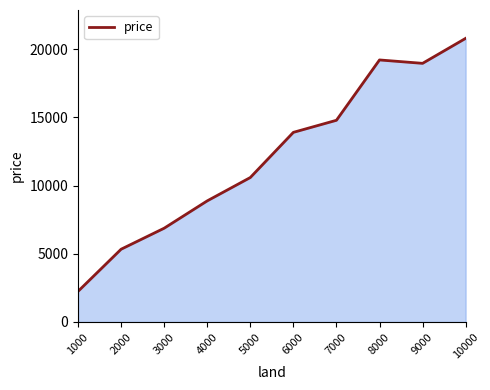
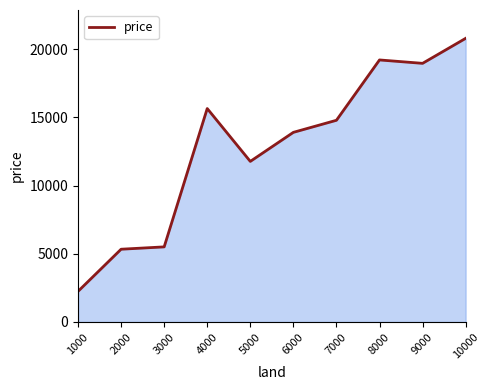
3000: 6900 -> 5500
4000: 8900 -> 15600
5000: 10600 -> 11800
